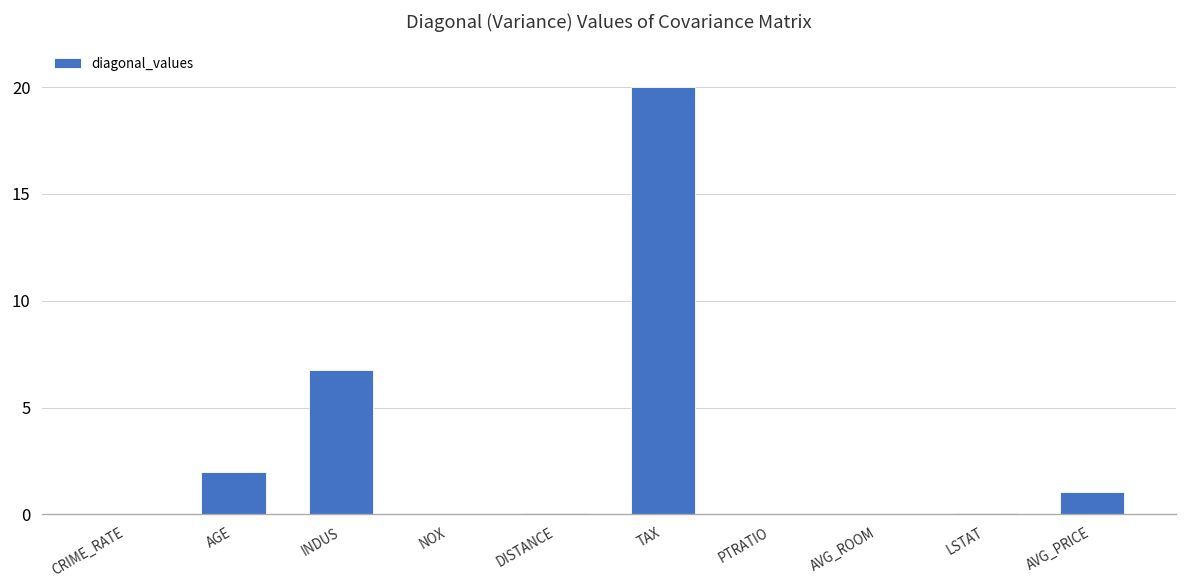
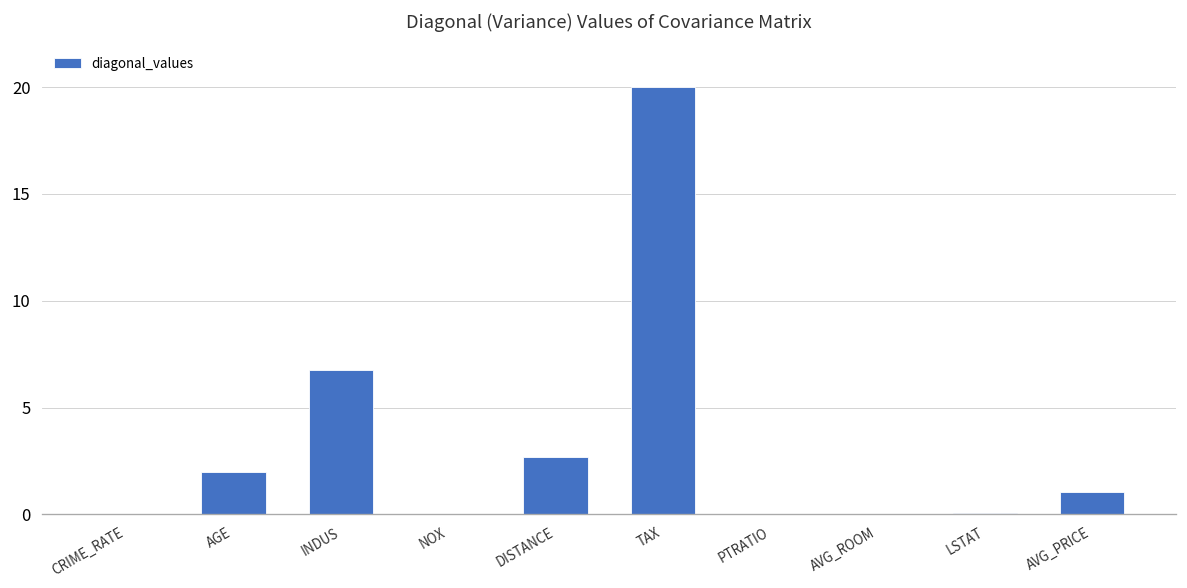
DISTANCE: 0.1 -> 2.7
